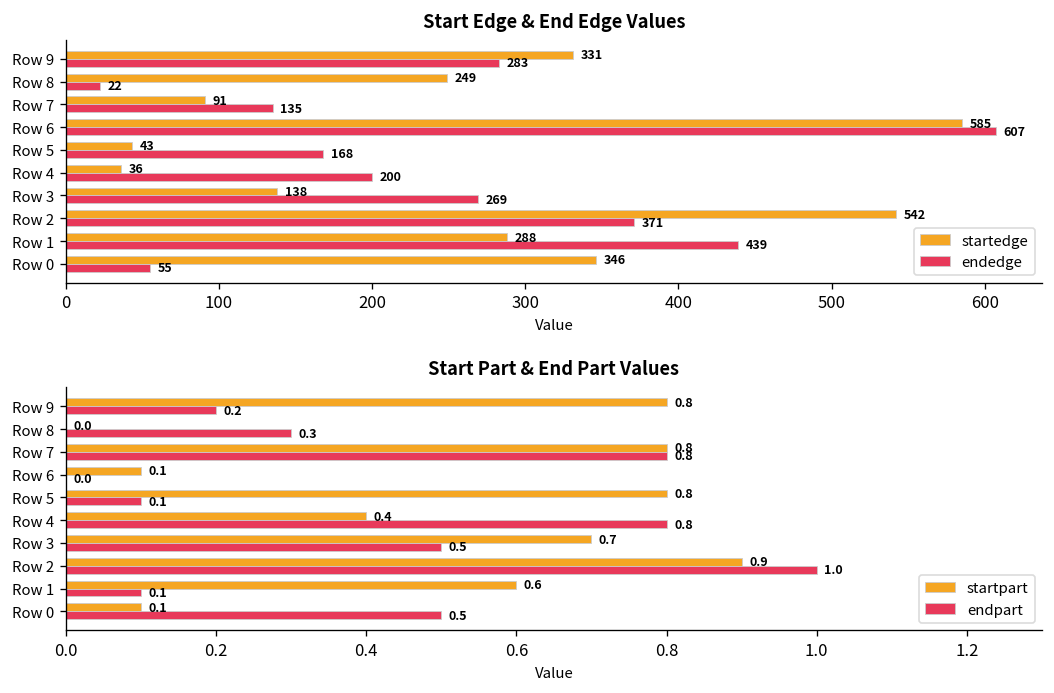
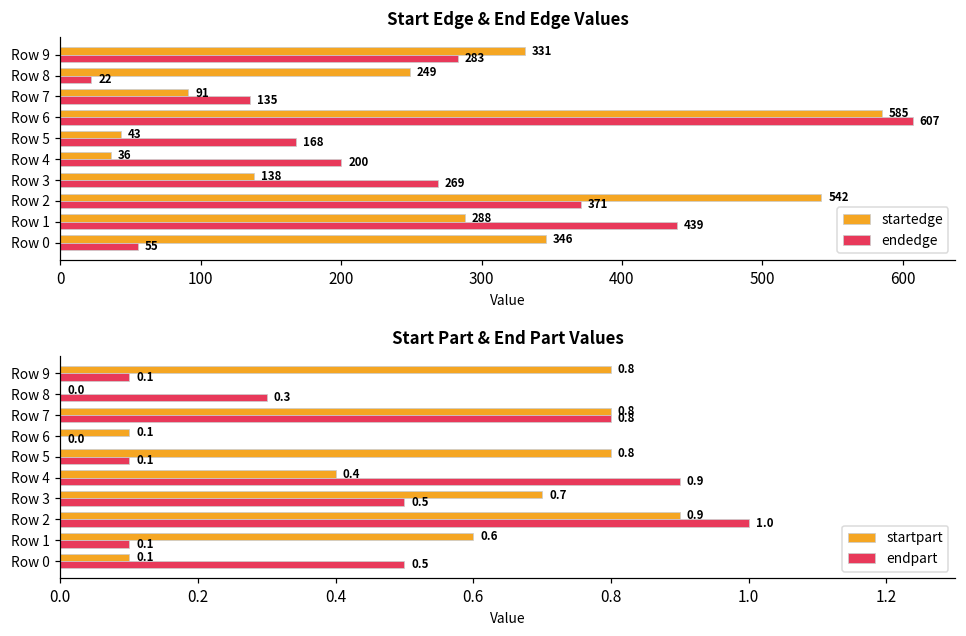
Start Part & End Part Values, endpart, Row 9: 0.2 -> 0.1
Start Part & End Part Values, endpart, Row 4: 0.8 -> 0.9
